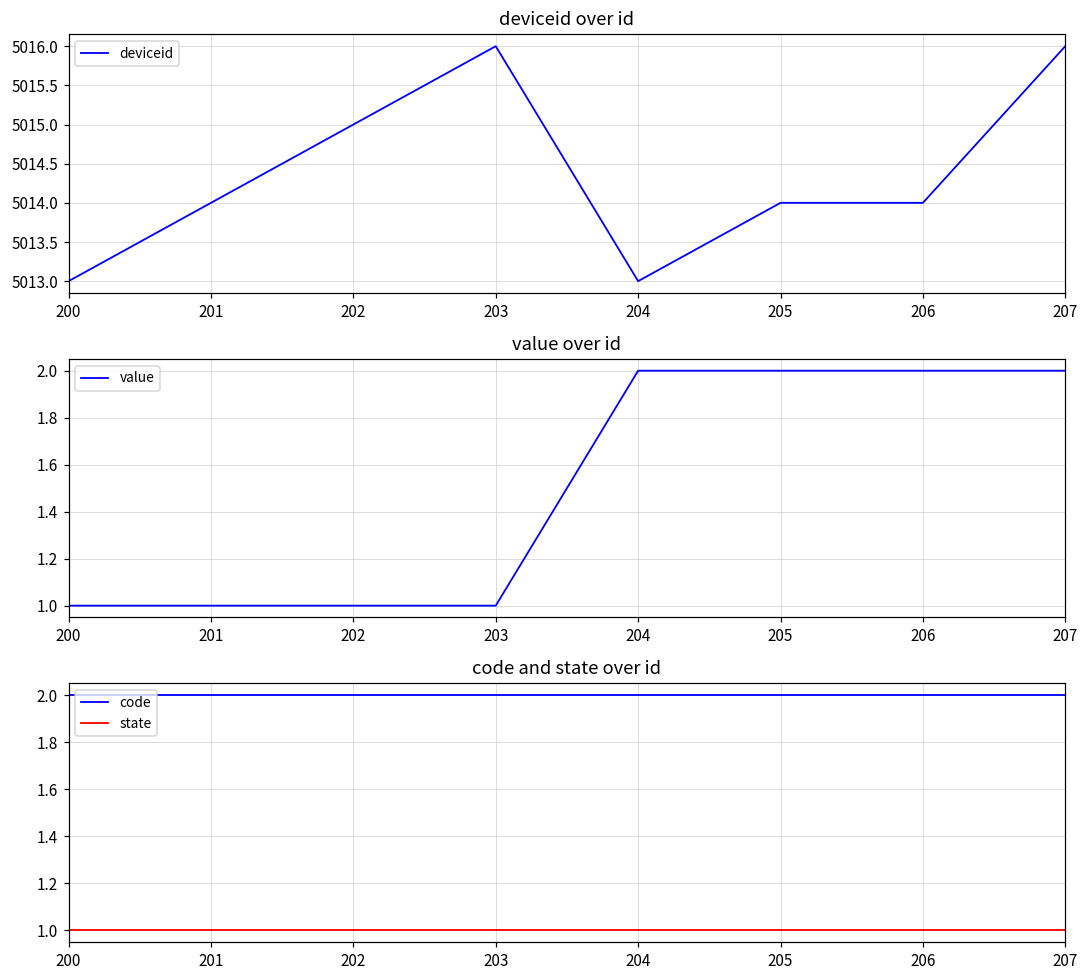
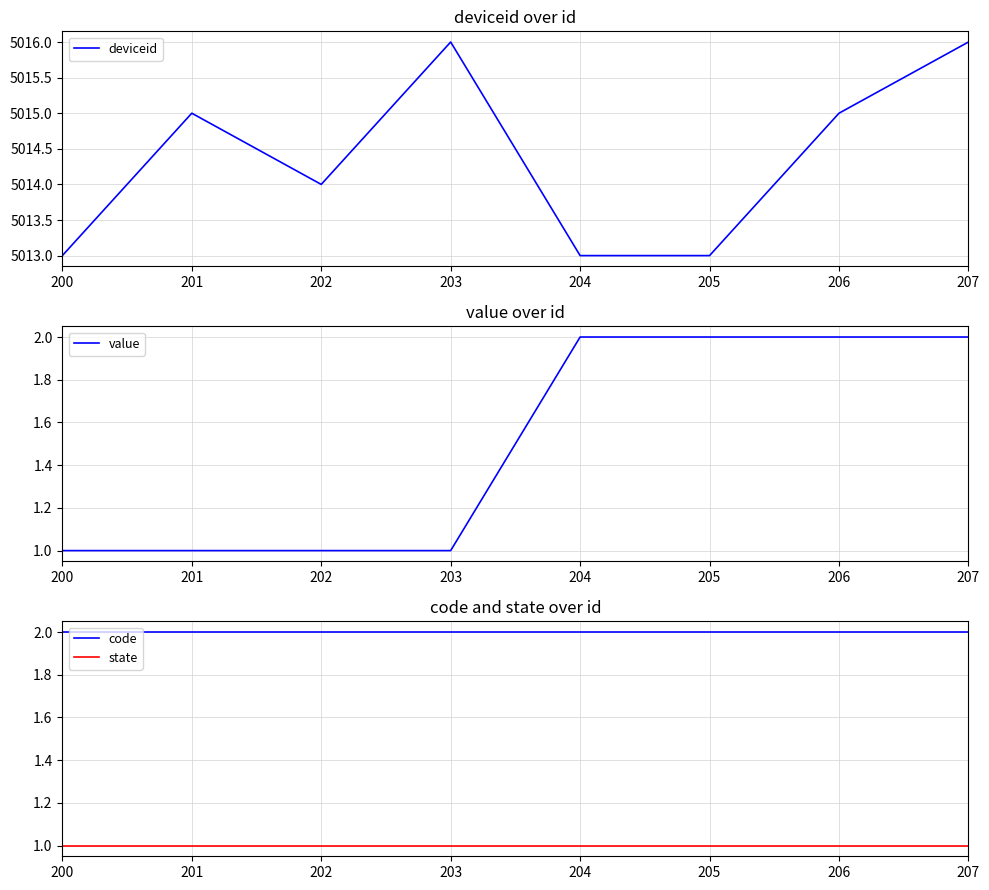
deviceid over id, 201: 5014 -> 5015
deviceid over id, 202: 5015 -> 5014
deviceid over id, 205: 5014 -> 5013
deviceid over id, 206: 5014 -> 5015
